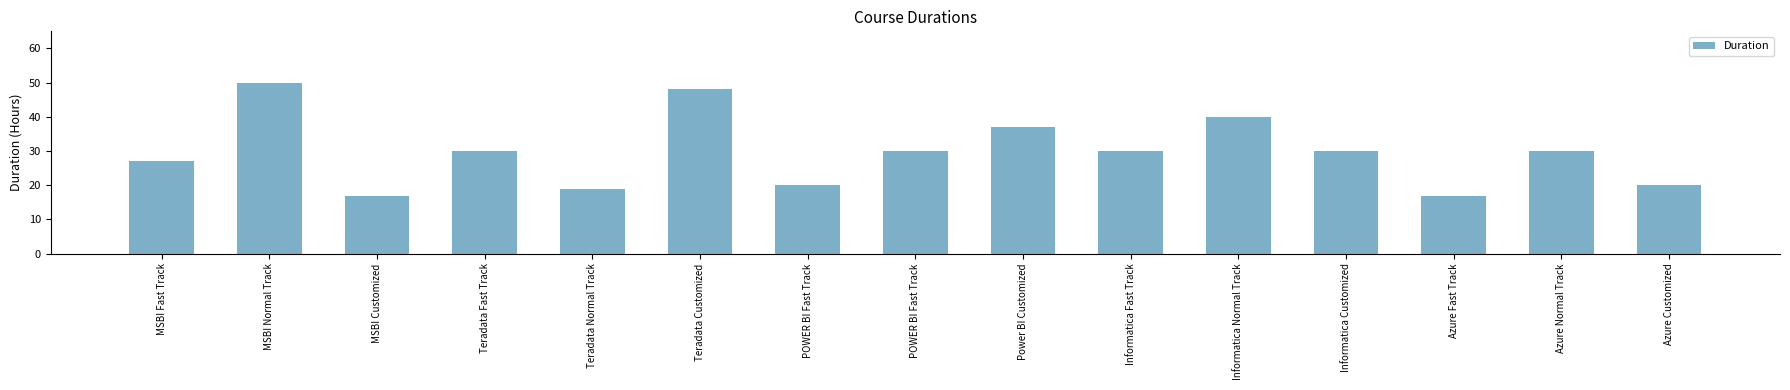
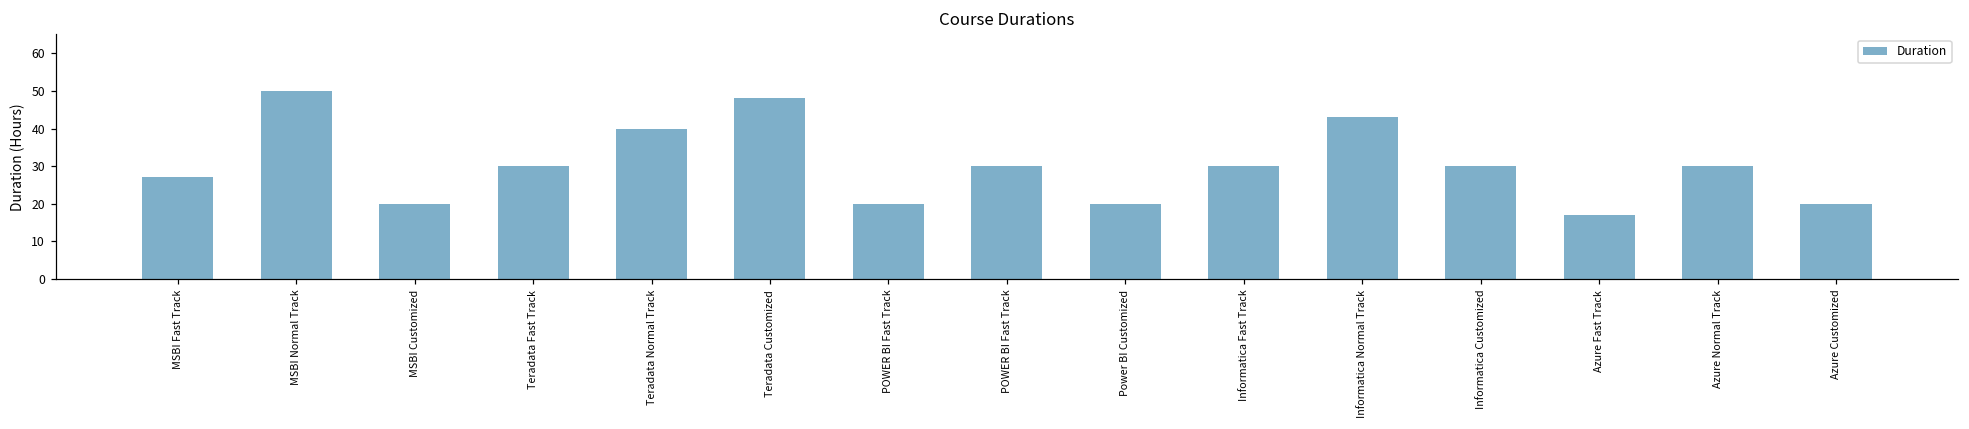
MSBI Customized: 17 -> 20
Teradata Normal Track: 19 -> 40
Power BI Customized: 37 -> 20
Informatica Normal Track: 40 -> 43
